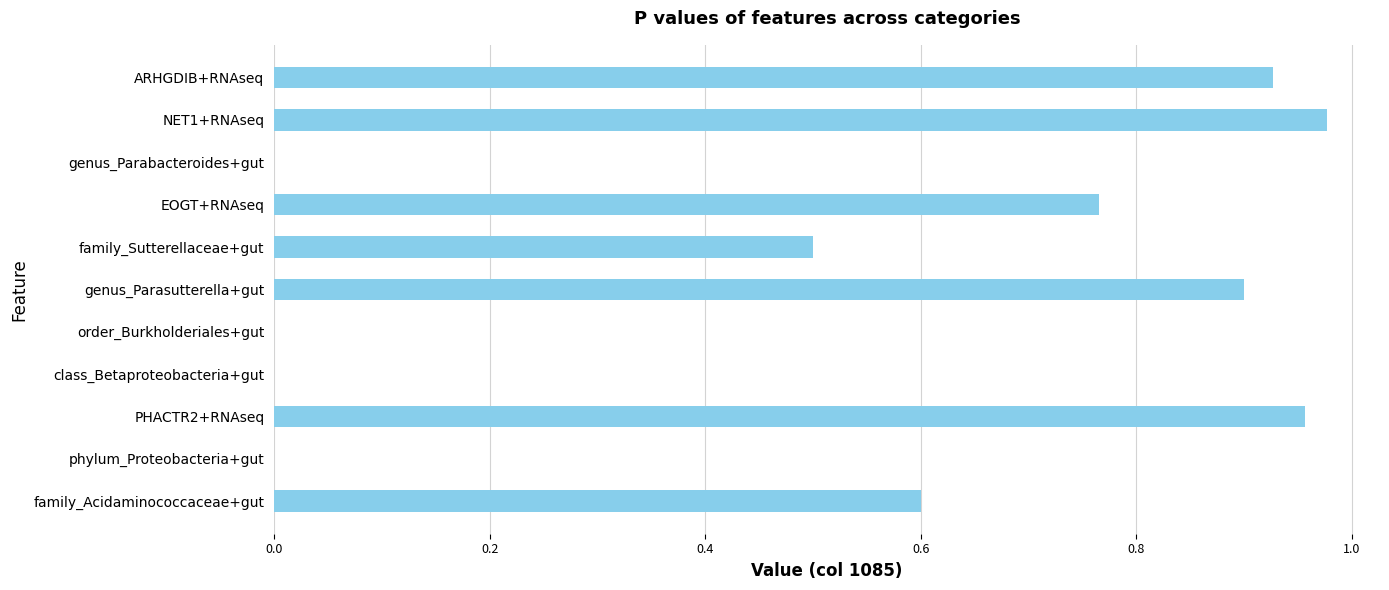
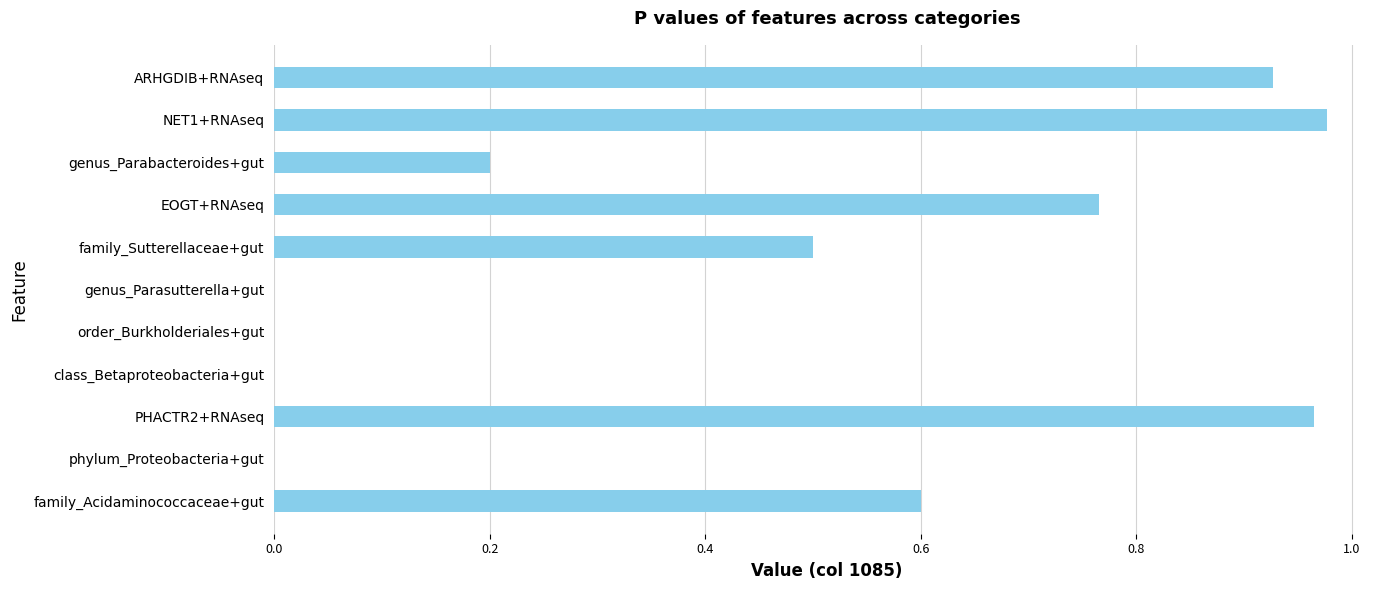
genus_Parabacteroides+gut: 0.0 -> 0.2
genus_Parasutterella+gut: 0.9 -> 0.0
PHACTR2+RNAseq: 0.957 -> 0.965
